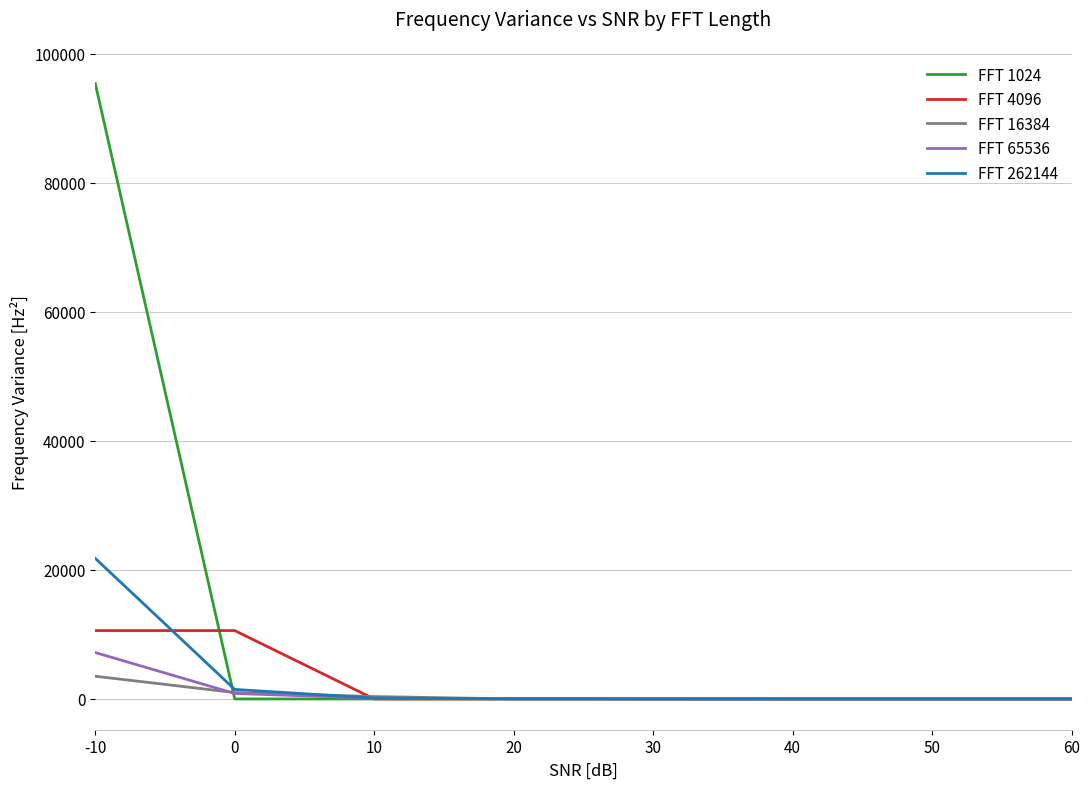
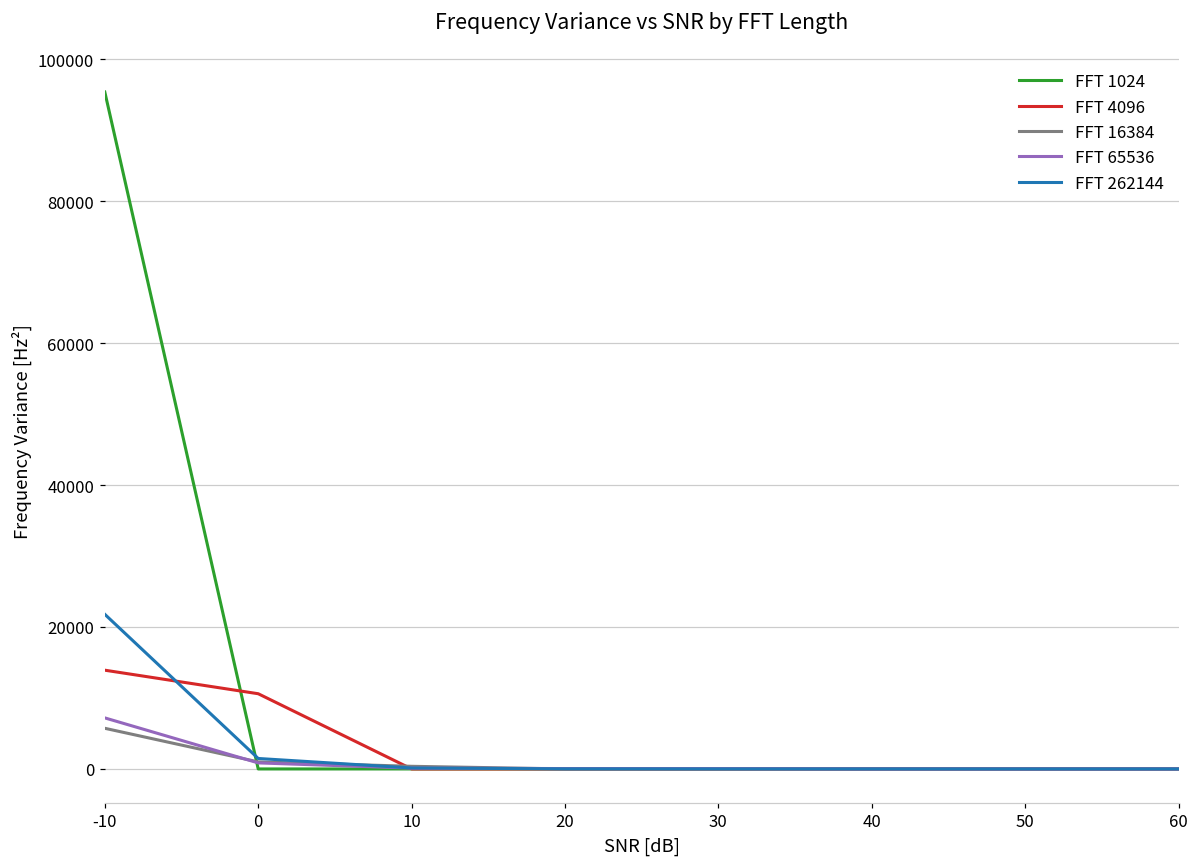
FFT 4096, -10: 11000 -> 14000
FFT 16384, -10: 4000 -> 6000
